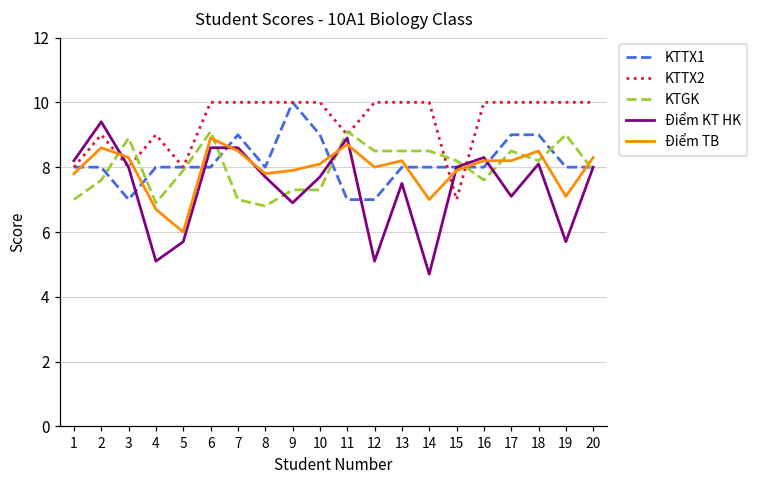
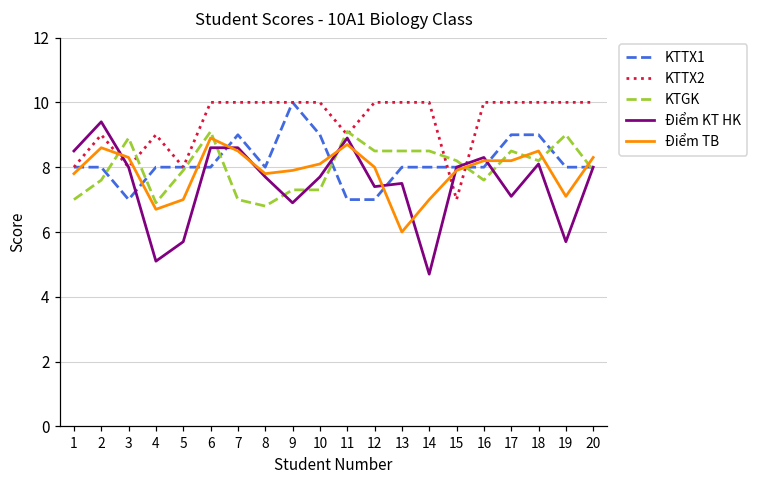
Điểm KT HK, 1: 8.2 -> 8.5
Điểm TB, 5: 6 -> 7
Điểm KT HK, 12: 5.1 -> 7.4
Điểm TB, 13: 8.2 -> 6.0
